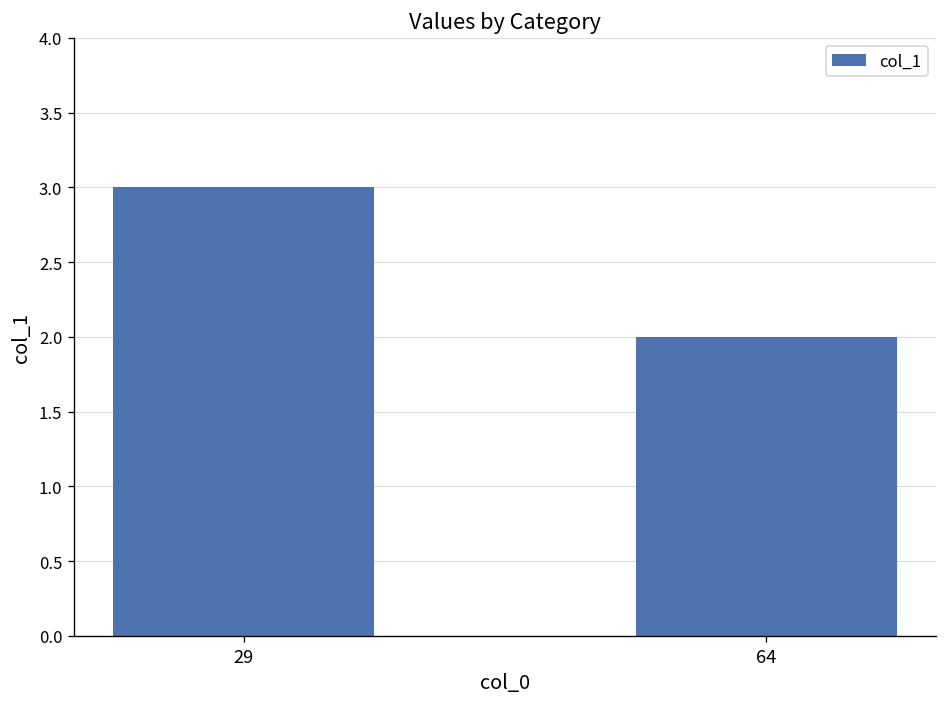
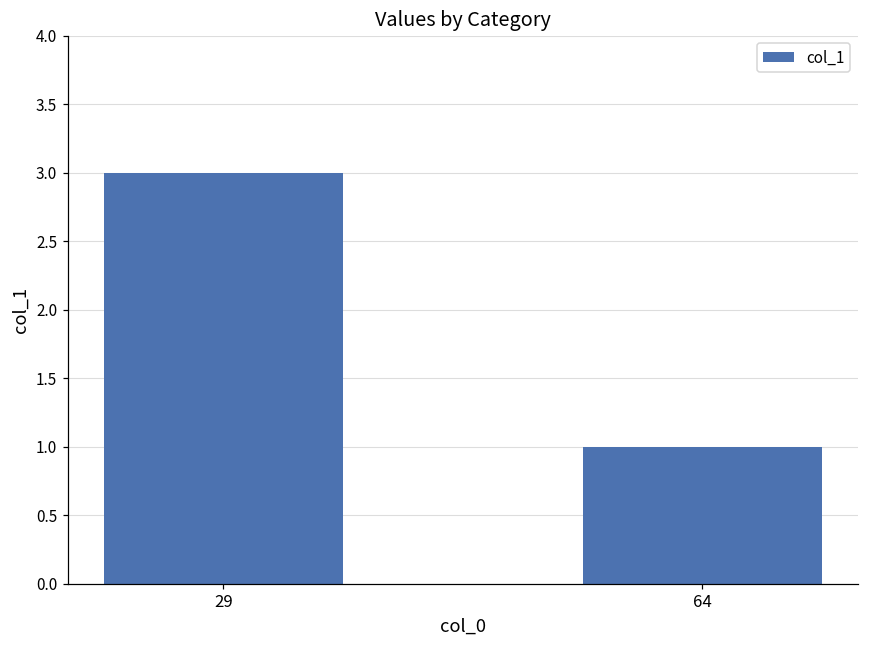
64: 2 -> 1
